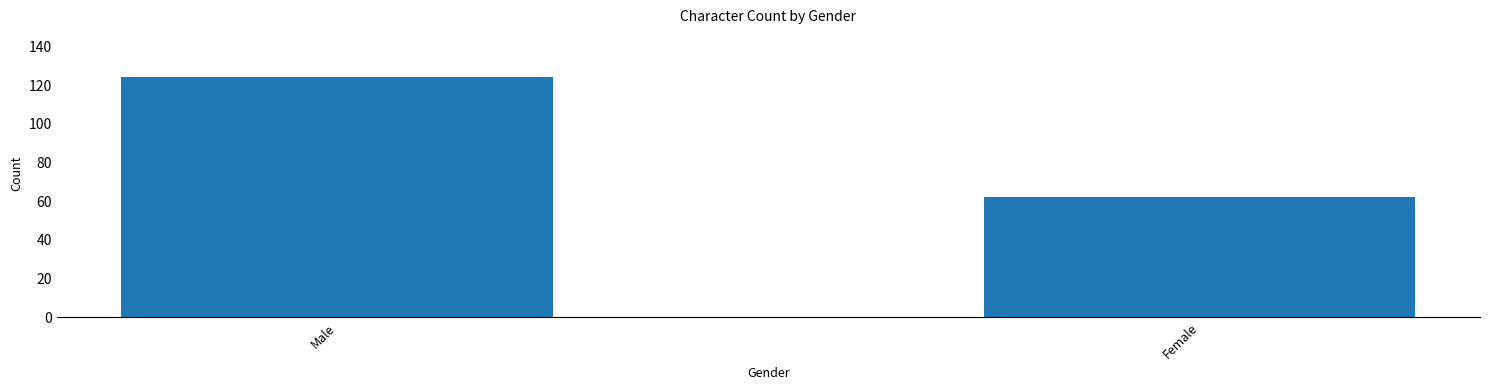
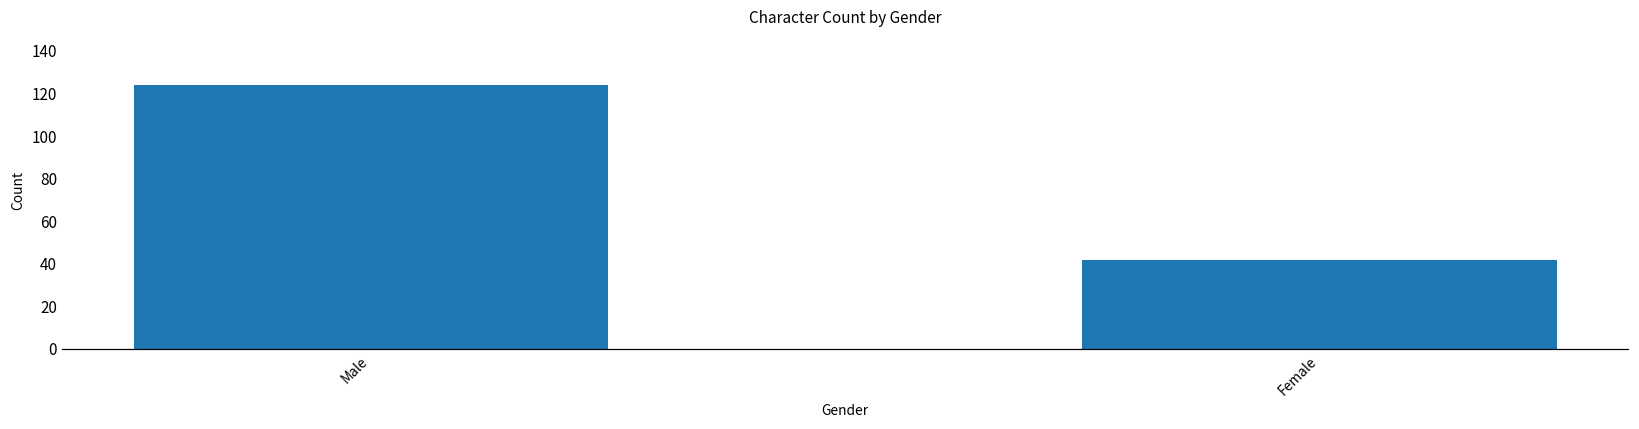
Female: 62 -> 42
